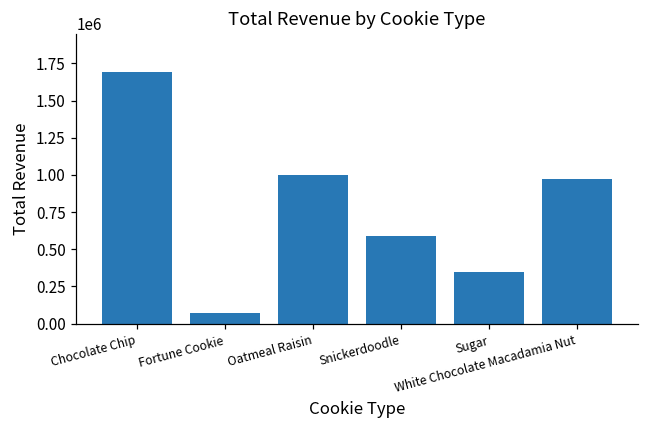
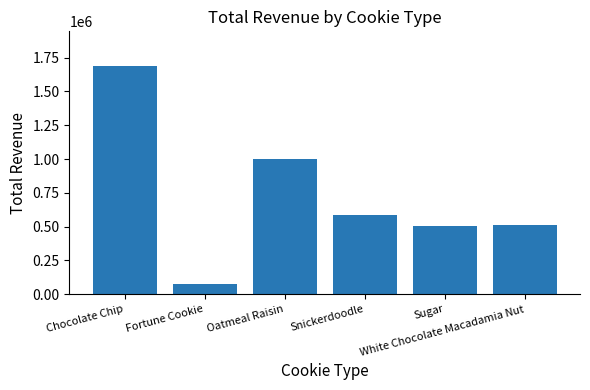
Sugar: 350000 -> 510000
White Chocolate Macadamia Nut: 970000 -> 510000
